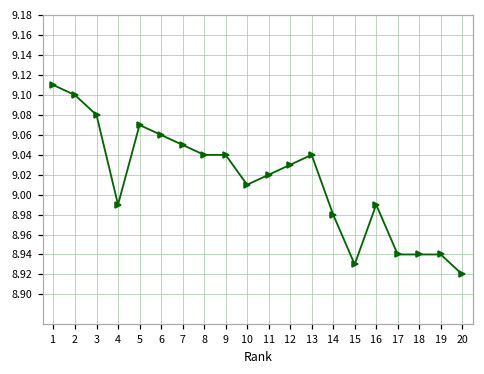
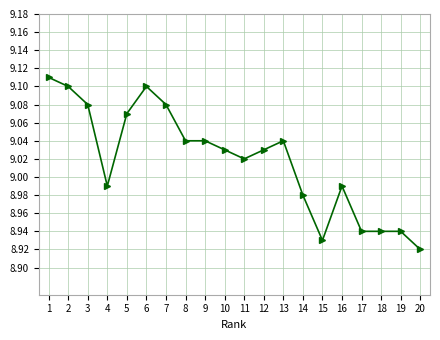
6: 9.06 -> 9.10
7: 9.05 -> 9.08
10: 9.01 -> 9.03
